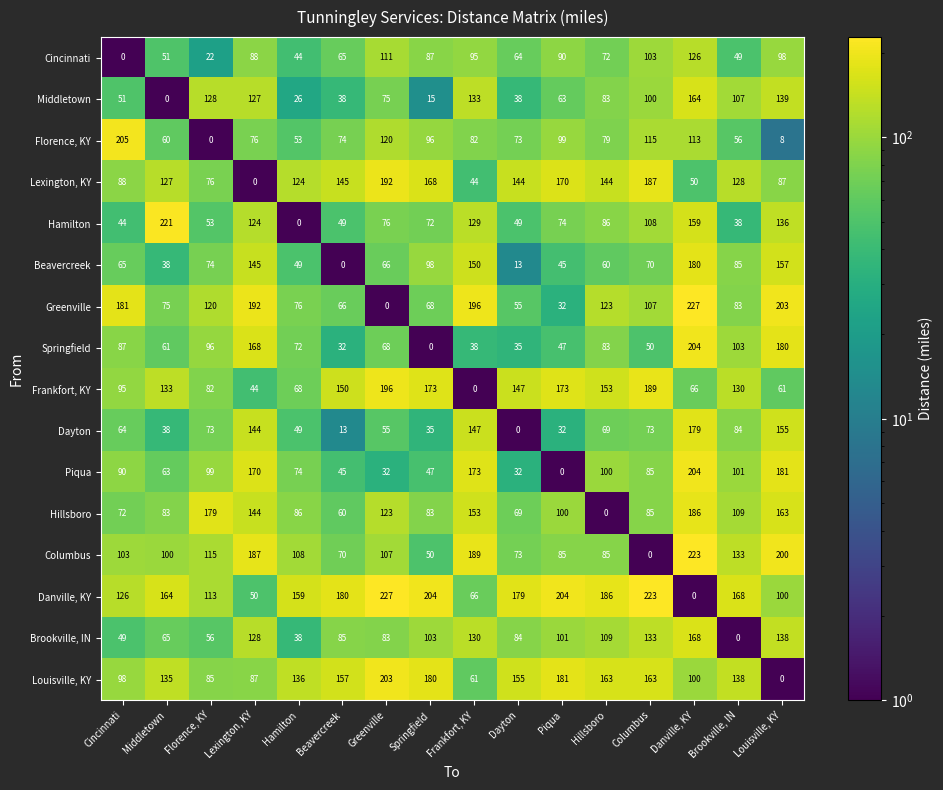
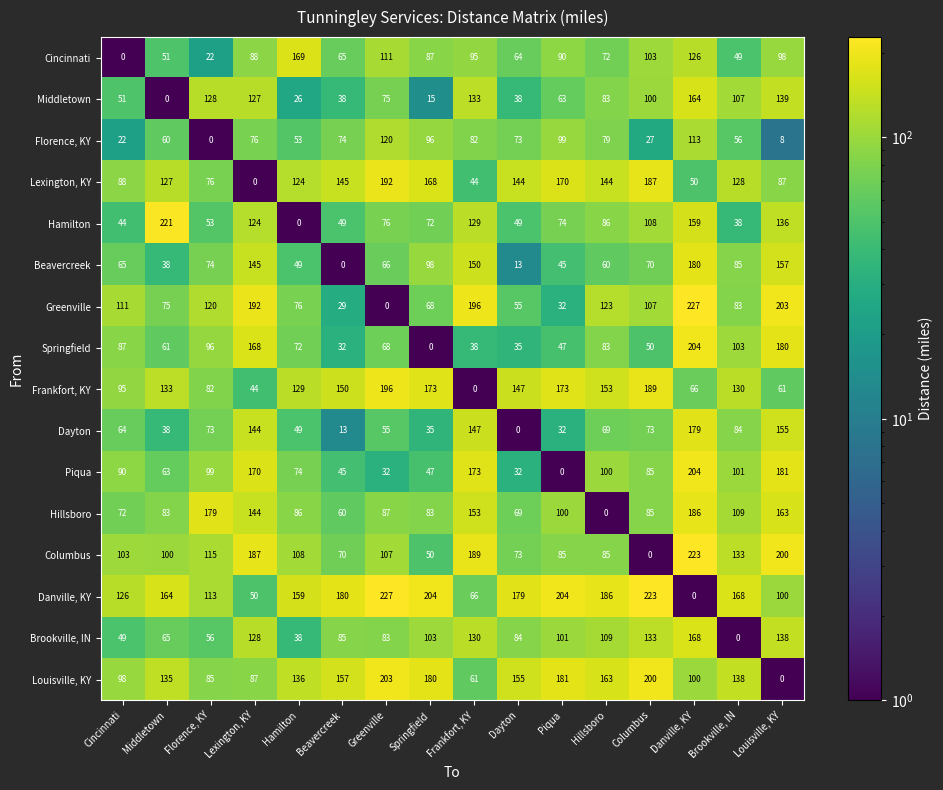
Cincinnati, Hamilton: 44 -> 169
Florence, KY, Cincinnati: 205 -> 22
Florence, KY, Columbus: 115 -> 27
Greenville, Cincinnati: 181 -> 111
Greenville, Beavercreek: 66 -> 29
Frankfort, KY, Hamilton: 68 -> 129
Hillsboro, Greenville: 123 -> 87
Louisville, KY, Columbus: 163 -> 200
